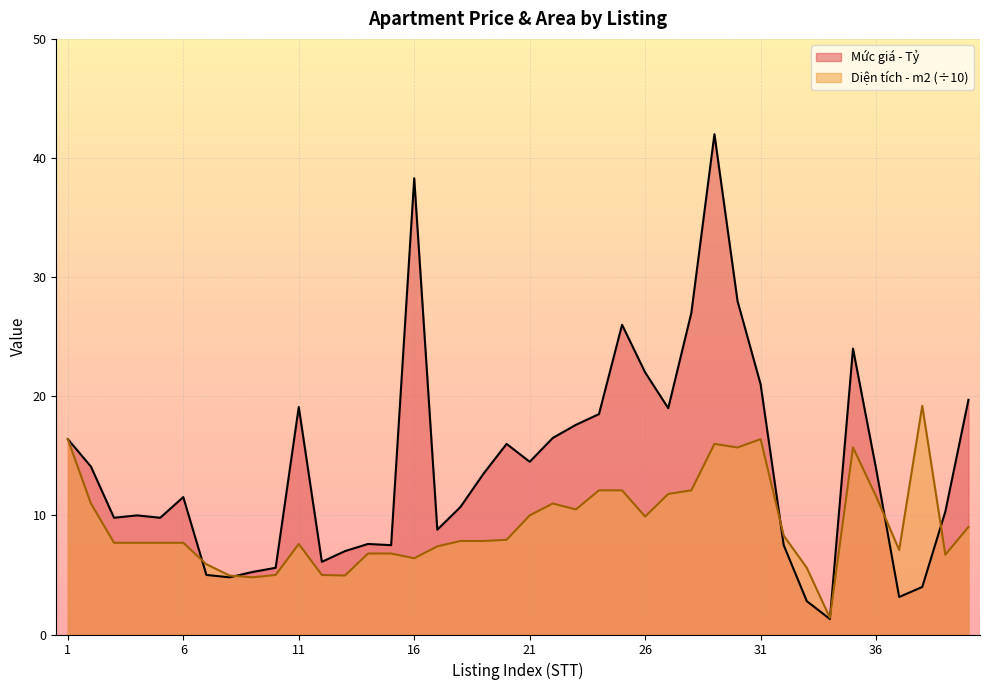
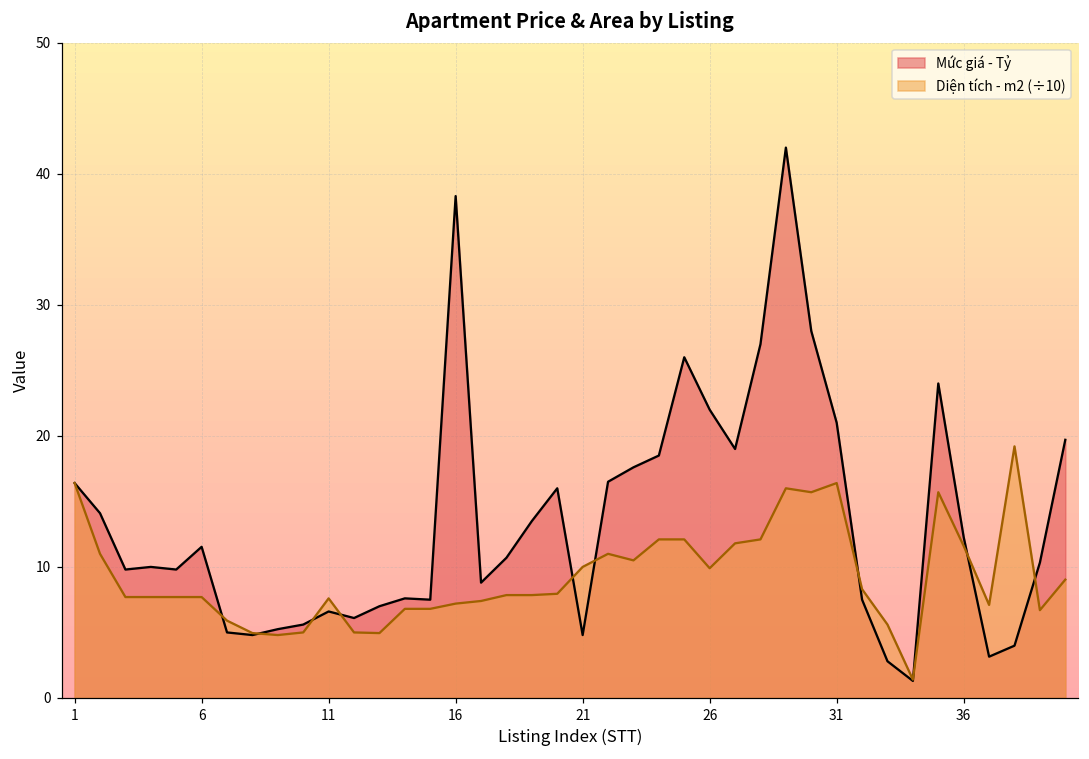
Mức giá - Tỷ, 11: 19.1 -> 6.6
Diện tích - m2 (÷10), 16: 6.4 -> 7.2
Mức giá - Tỷ, 21: 14.5 -> 4.8
Mức giá - Tỷ, 36: 13.9 -> 12.3
